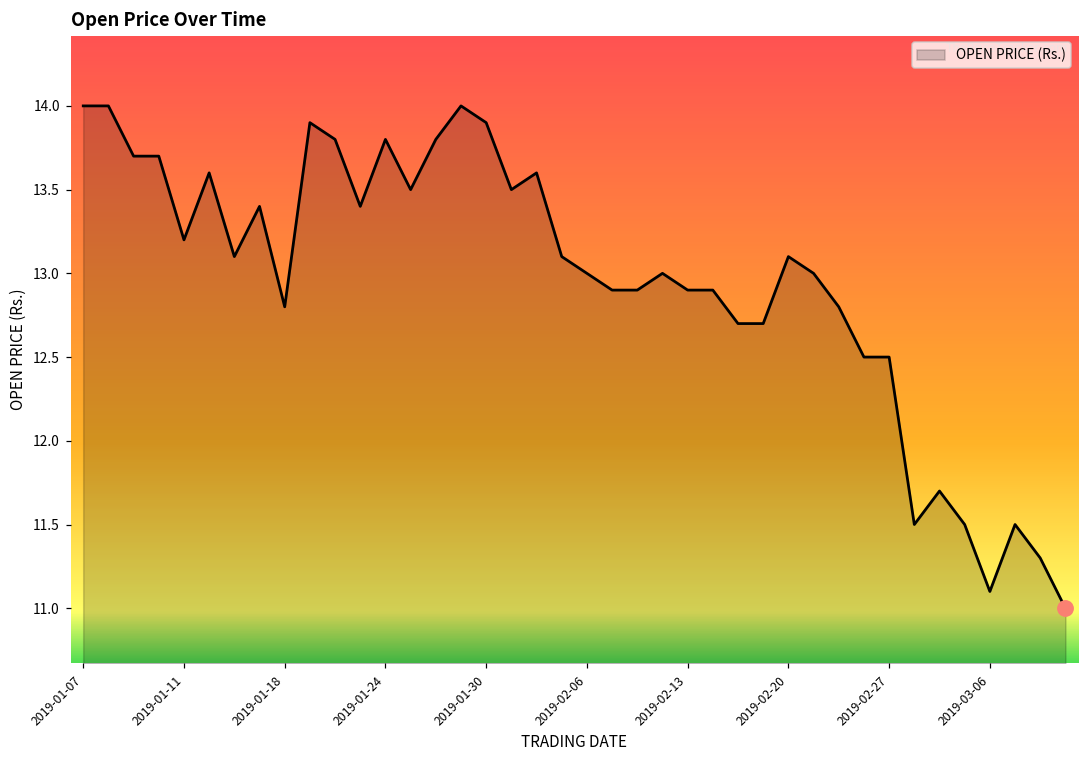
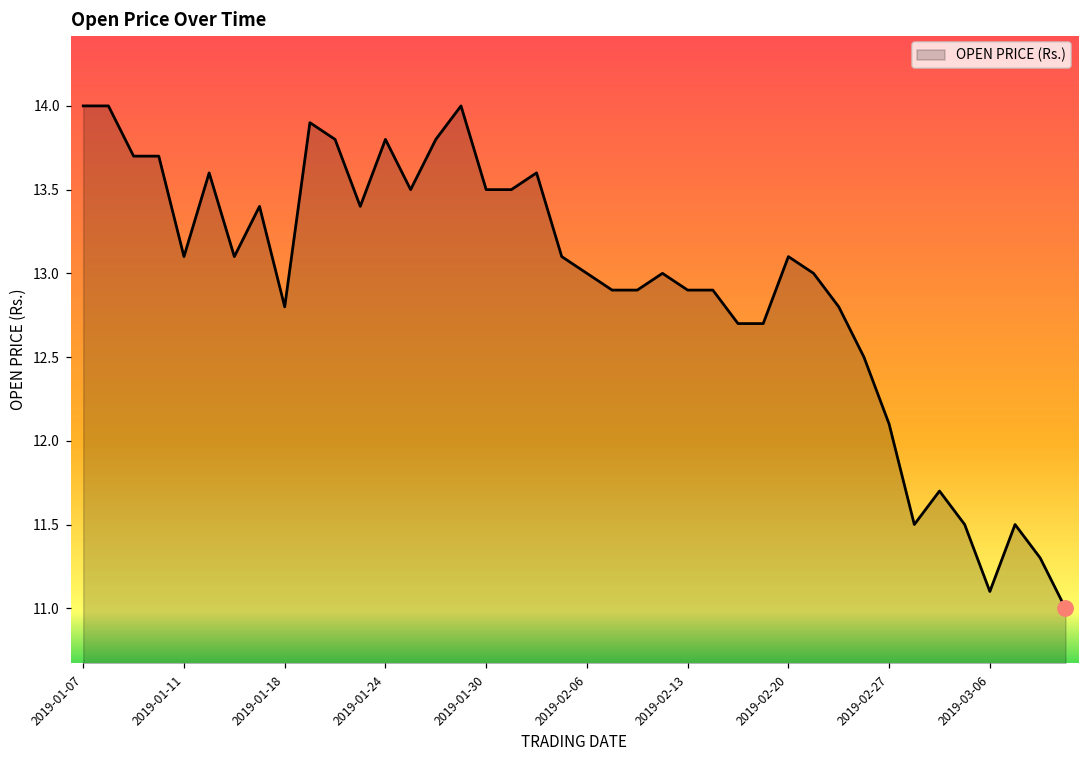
OPEN PRICE (Rs.), 2019-01-11: 13.2 -> 13.1
OPEN PRICE (Rs.), 2019-01-30: 13.9 -> 13.5
OPEN PRICE (Rs.), 2019-02-27: 12.5 -> 12.1
